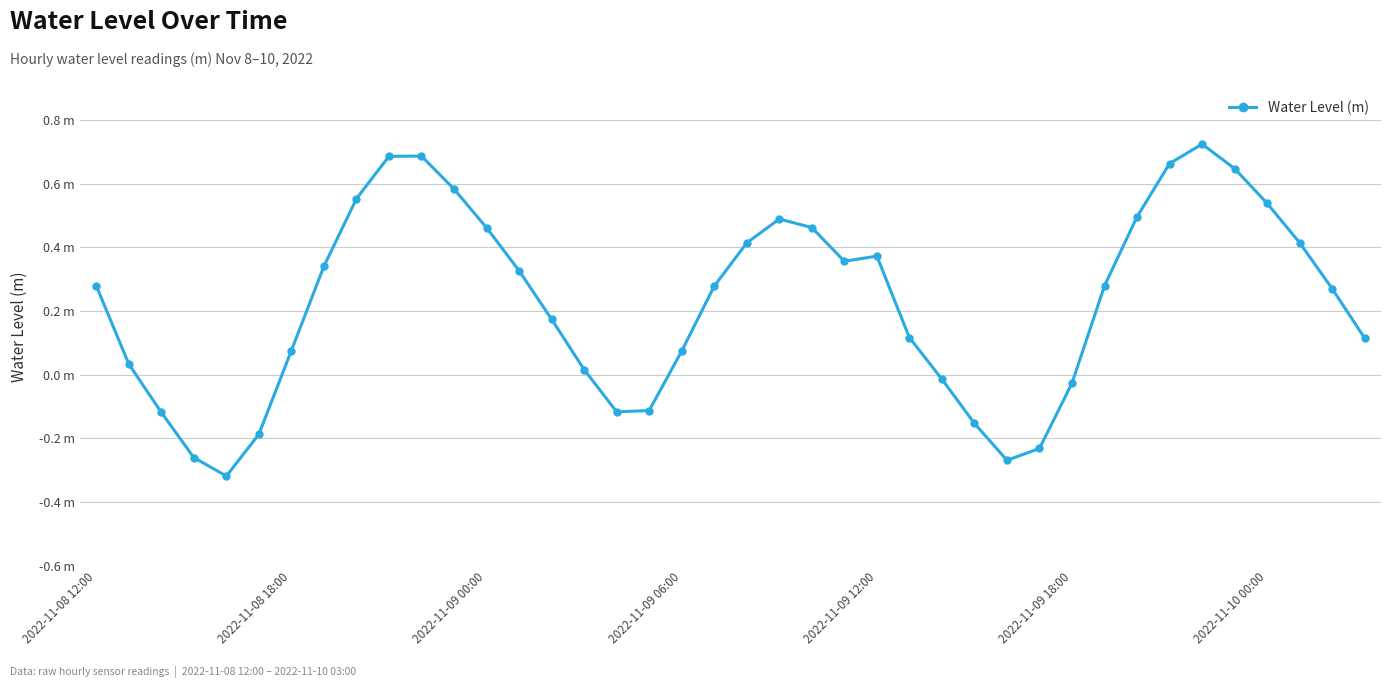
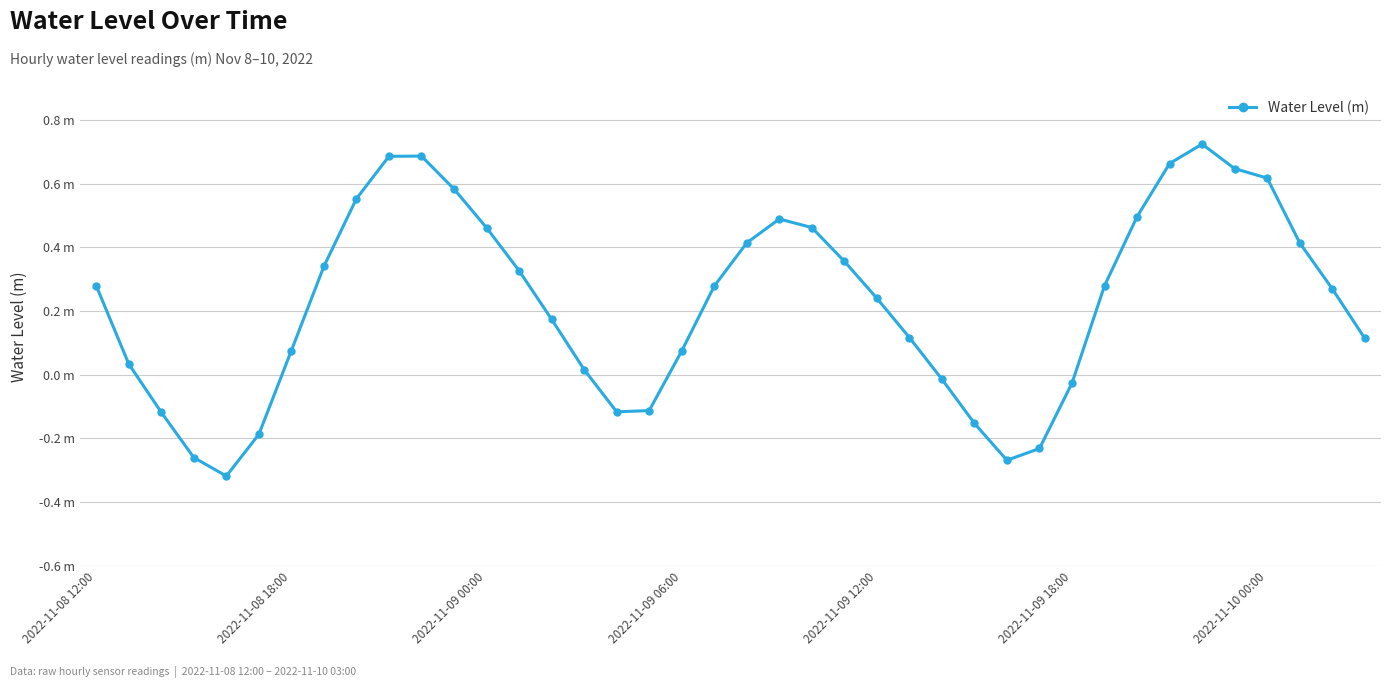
2022-11-09 12:00: 0.37 m -> 0.24 m
2022-11-10 00:00: 0.54 m -> 0.62 m
